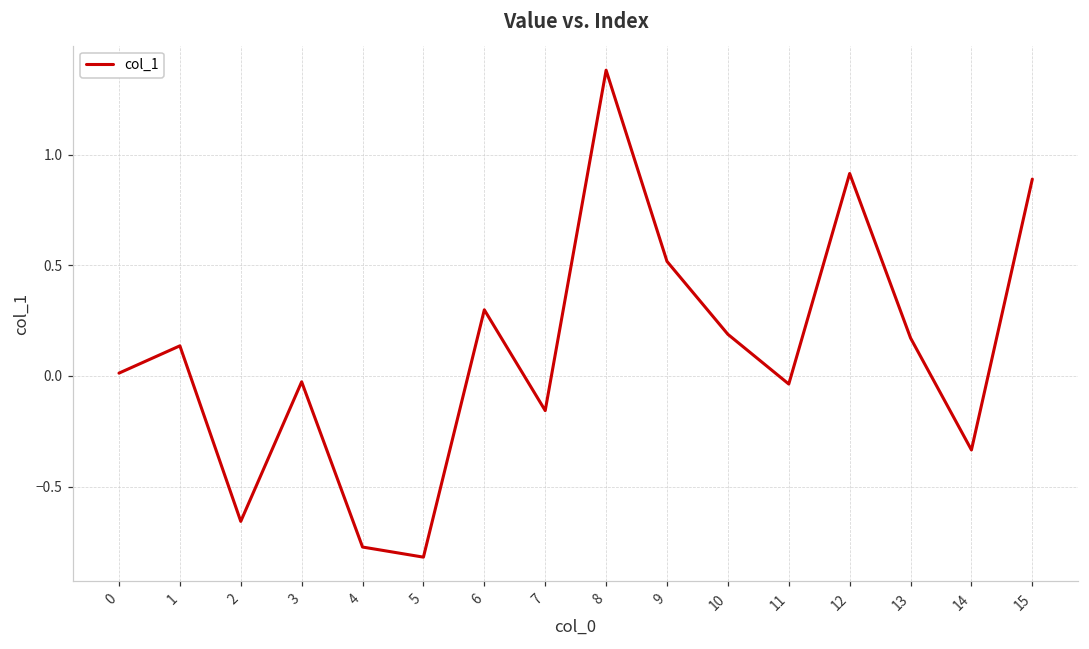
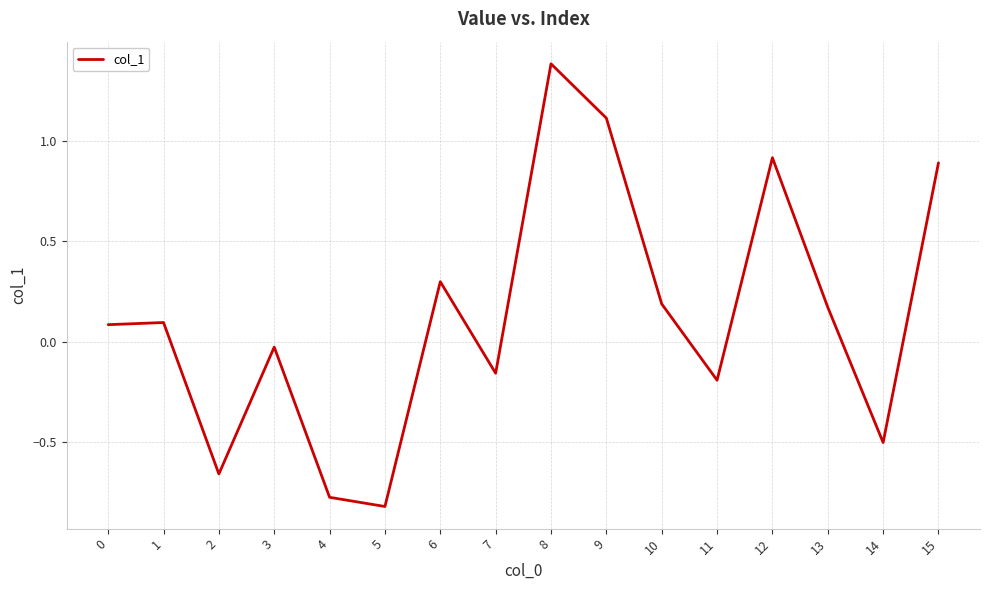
0: 0.01 -> 0.09
1: 0.14 -> 0.10
9: 0.52 -> 1.11
11: -0.04 -> -0.19
14: -0.33 -> -0.50
